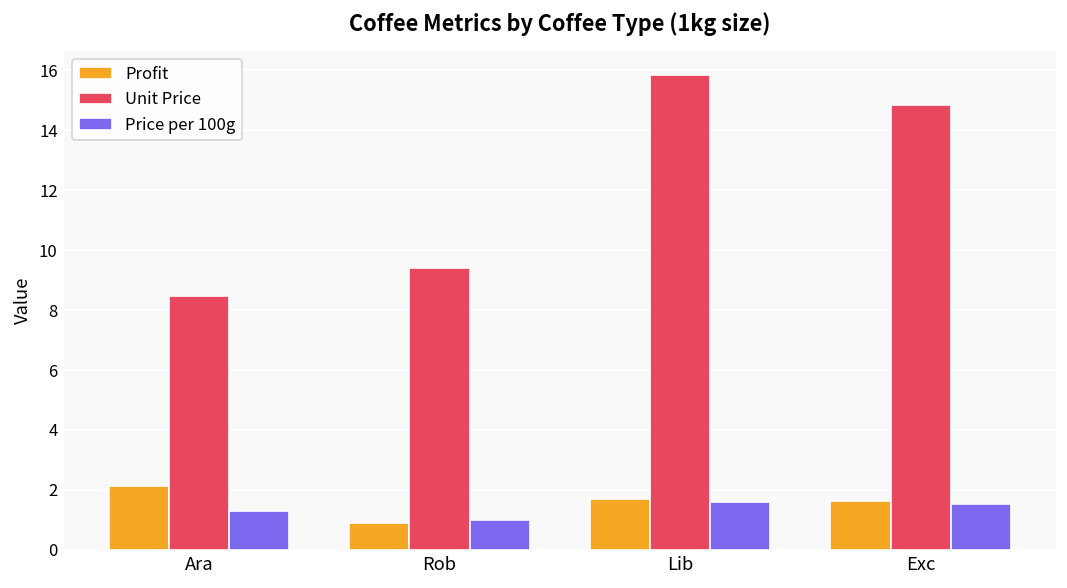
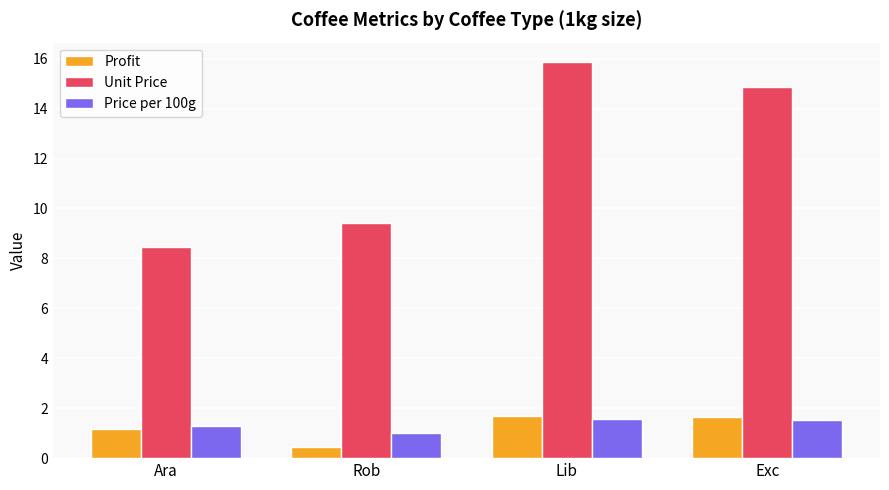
Profit, Ara: 2.1 -> 1.2
Profit, Rob: 0.9 -> 0.5
